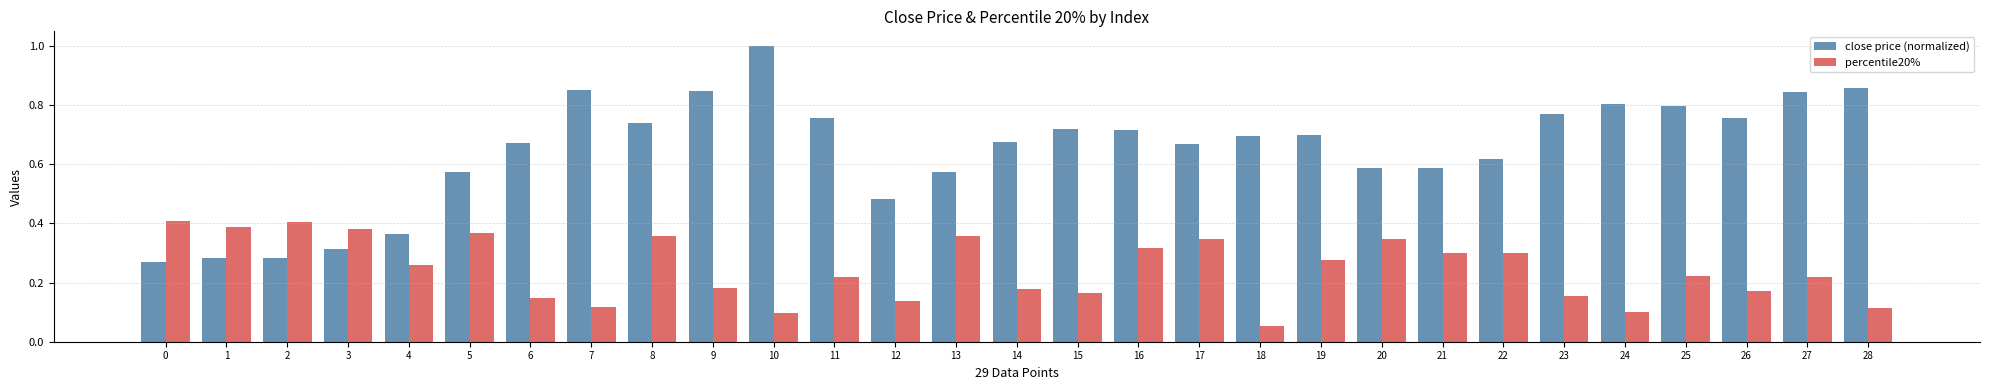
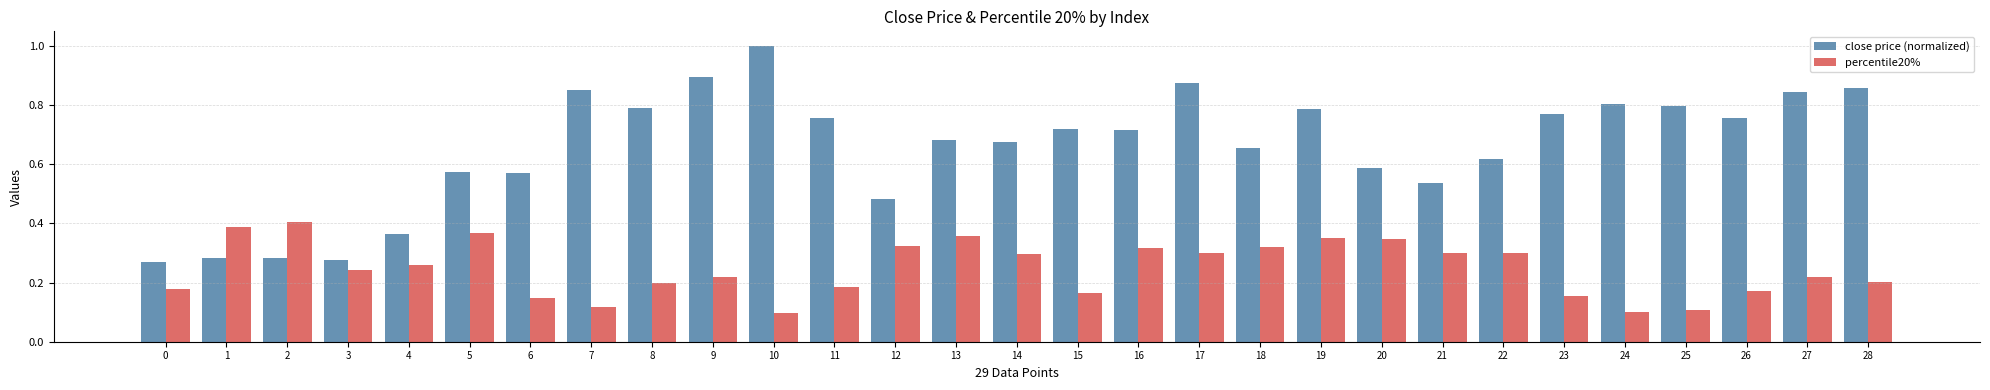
percentile20%, 0: 0.41 -> 0.18
close price (normalized), 3: 0.31 -> 0.28
percentile20%, 3: 0.38 -> 0.24
close price (normalized), 6: 0.67 -> 0.57
close price (normalized), 8: 0.74 -> 0.79
percentile20%, 8: 0.36 -> 0.20
close price (normalized), 9: 0.85 -> 0.89
percentile20%, 9: 0.18 -> 0.22
percentile20%, 11: 0.22 -> 0.18
percentile20%, 12: 0.14 -> 0.32
close price (normalized), 13: 0.57 -> 0.68
percentile20%, 14: 0.18 -> 0.30
close price (normalized), 17: 0.67 -> 0.87
percentile20%, 17: 0.35 -> 0.30
close price (normalized), 18: 0.70 -> 0.66
percentile20%, 18: 0.05 -> 0.32
close price (normalized), 19: 0.70 -> 0.79
percentile20%, 19: 0.28 -> 0.35
close price (normalized), 21: 0.59 -> 0.54
percentile20%, 25: 0.22 -> 0.11
percentile20%, 28: 0.11 -> 0.20
